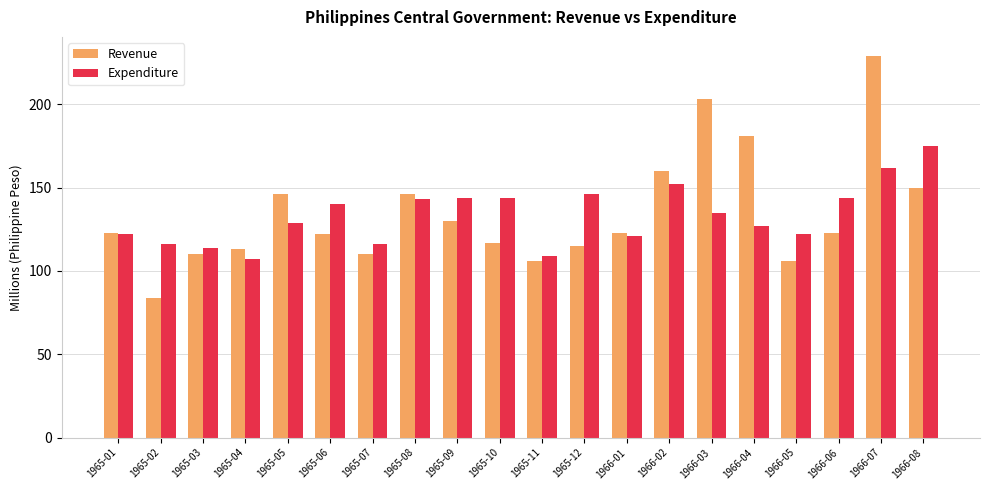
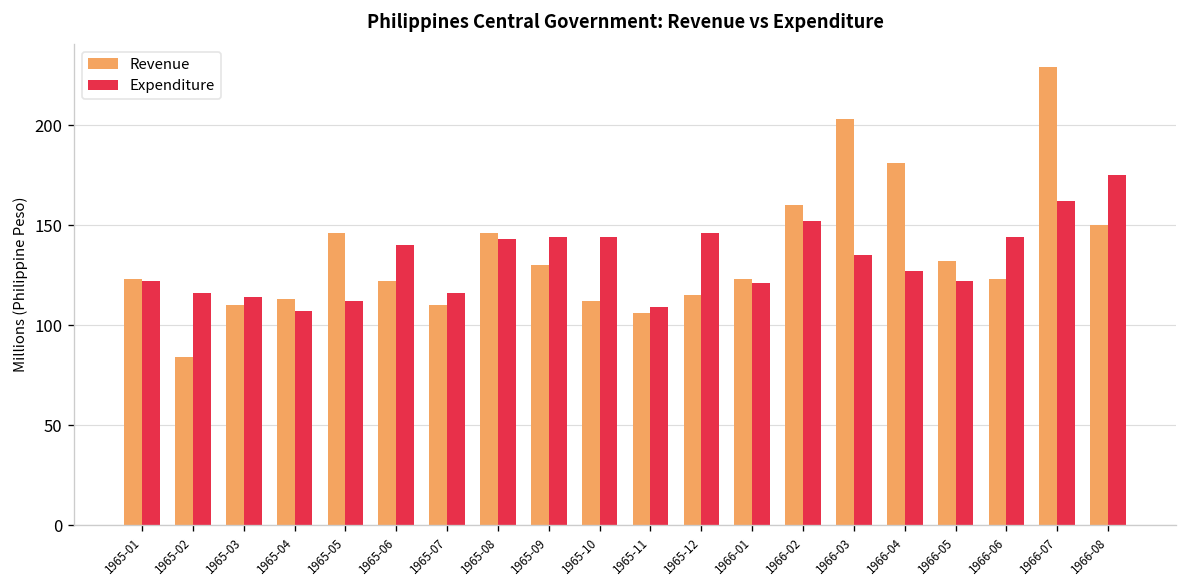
Expenditure, 1965-05: 129 -> 112
Revenue, 1965-10: 117 -> 112
Revenue, 1966-05: 106 -> 132
